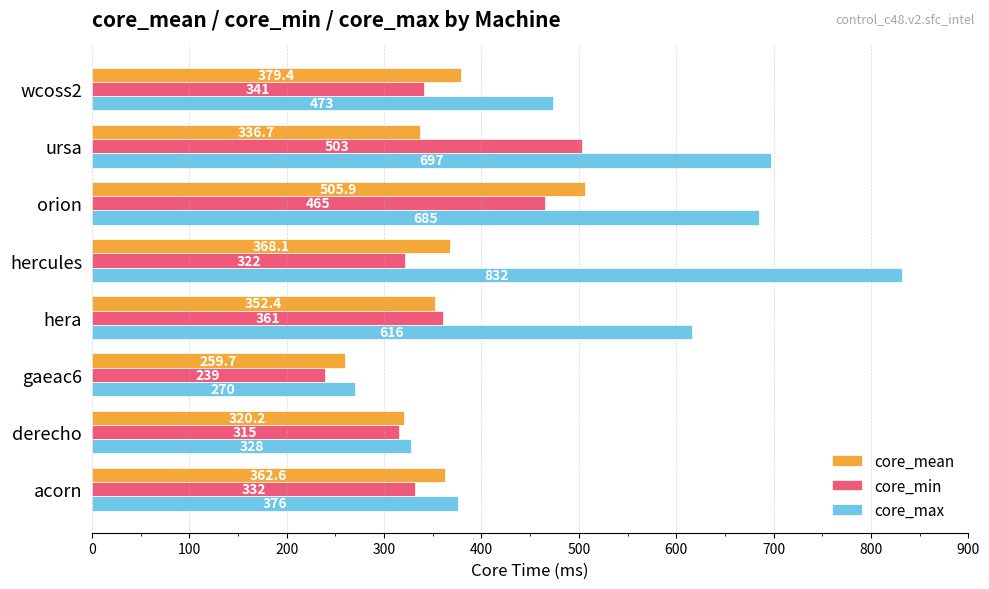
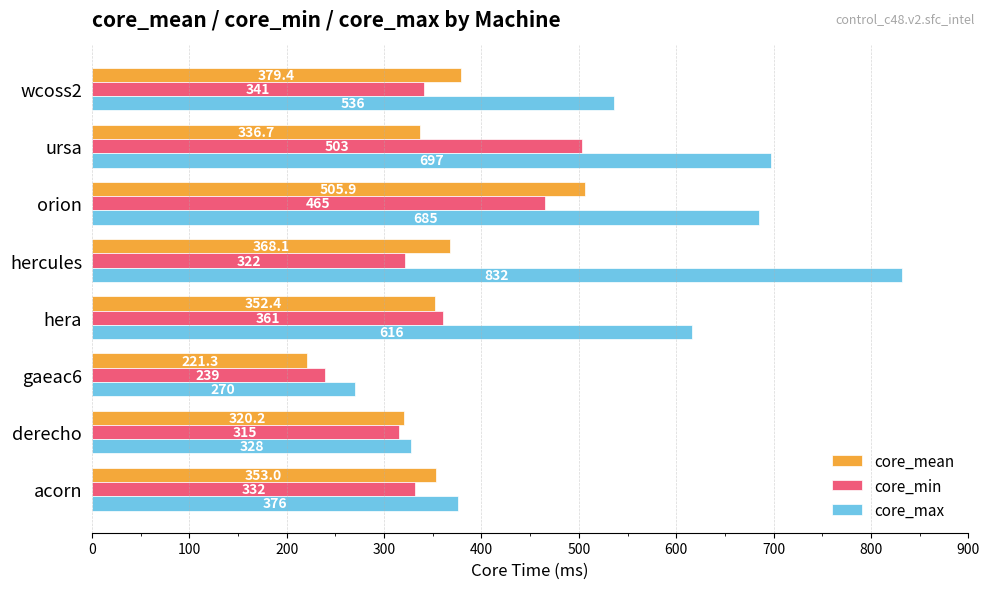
core_max, wcoss2: 473 -> 536
core_mean, gaeac6: 259.7 -> 221.3
core_mean, acorn: 362.6 -> 353.0
